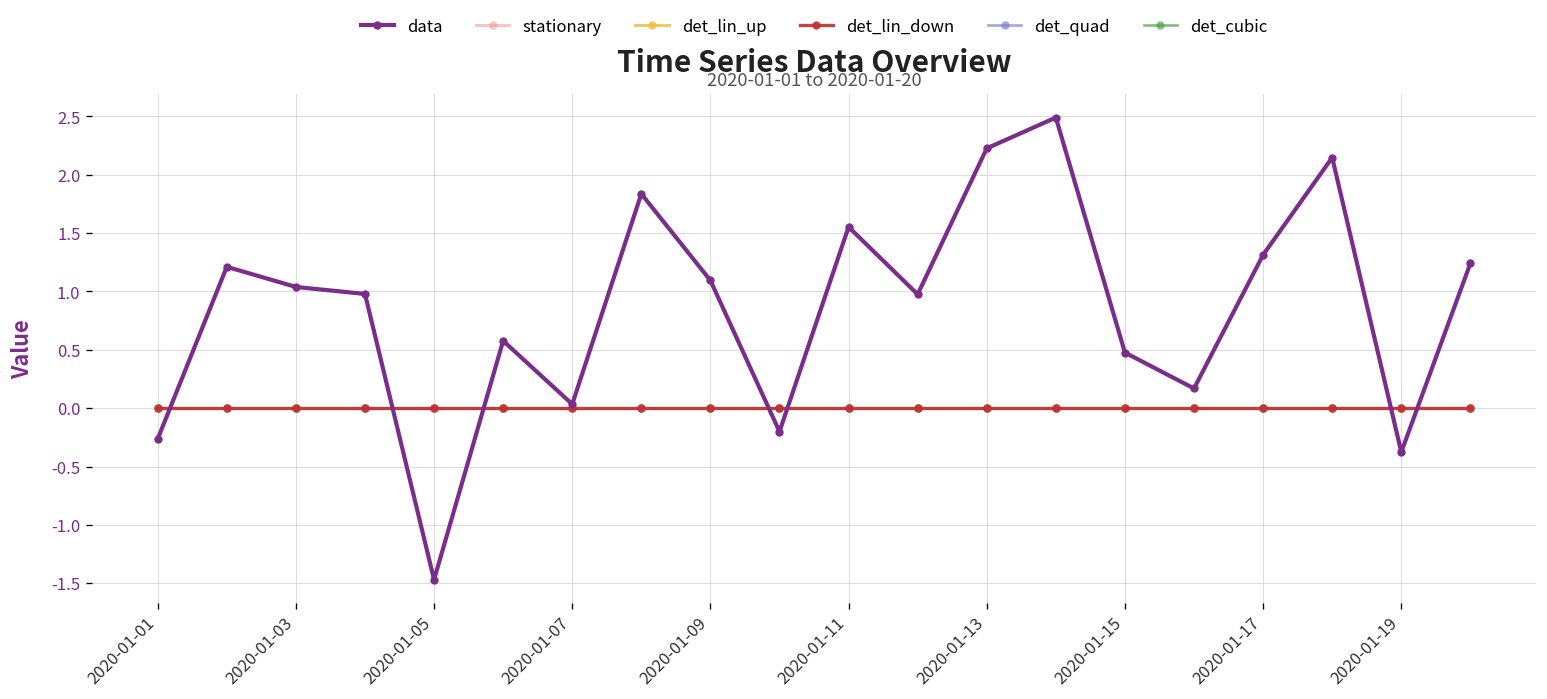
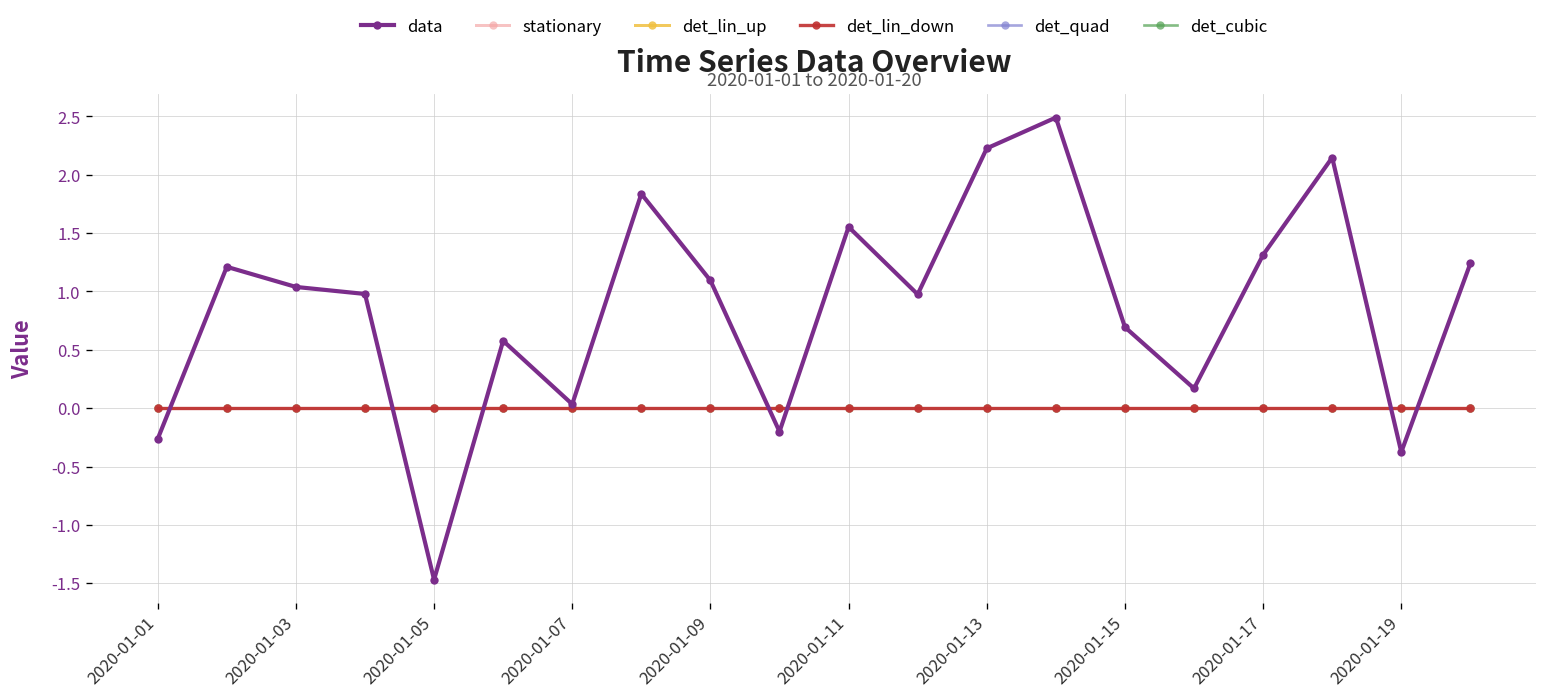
data, 2020-01-15: 0.5 -> 0.7
